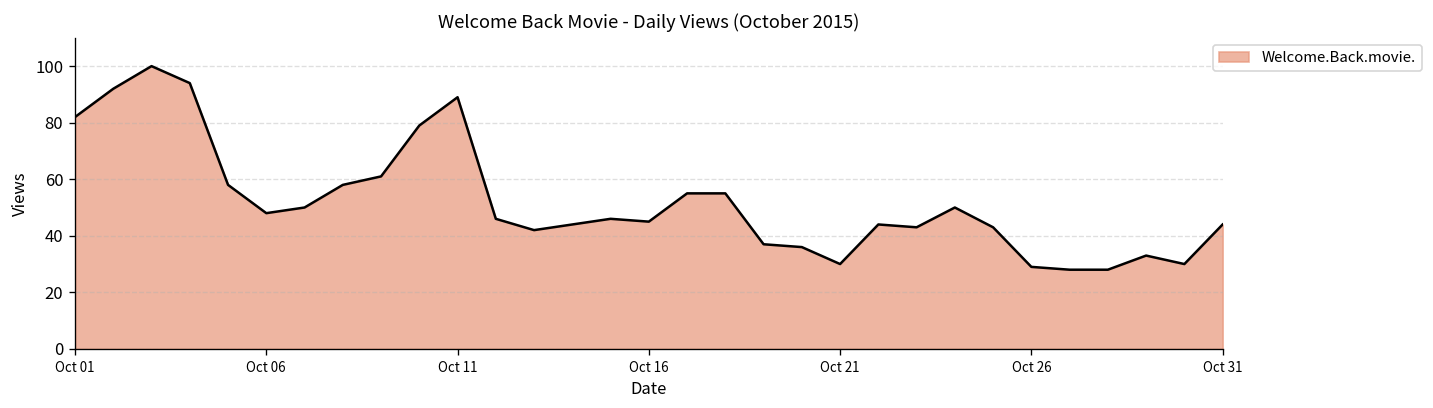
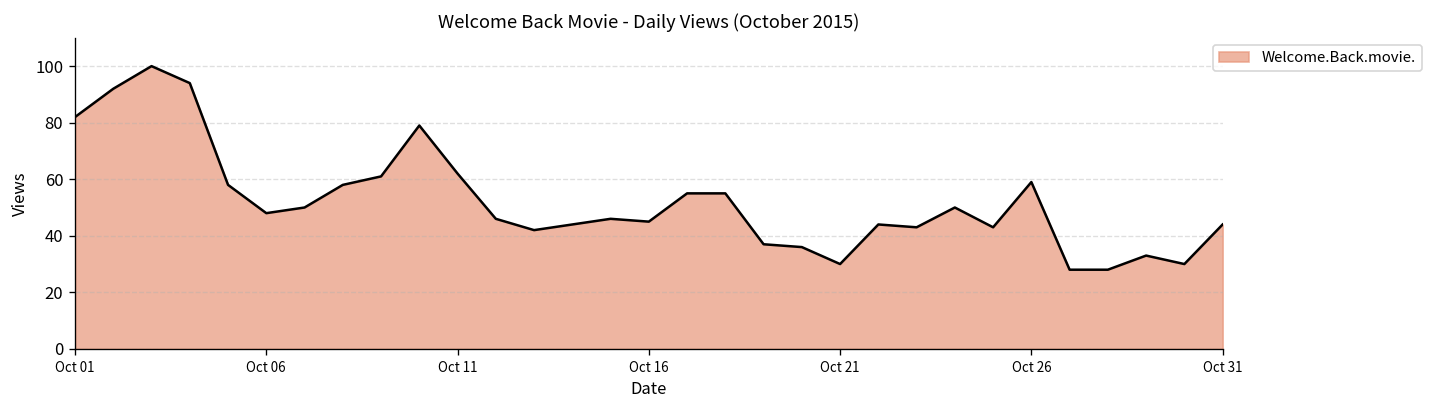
Oct 11: 89 -> 62
Oct 26: 29 -> 59
